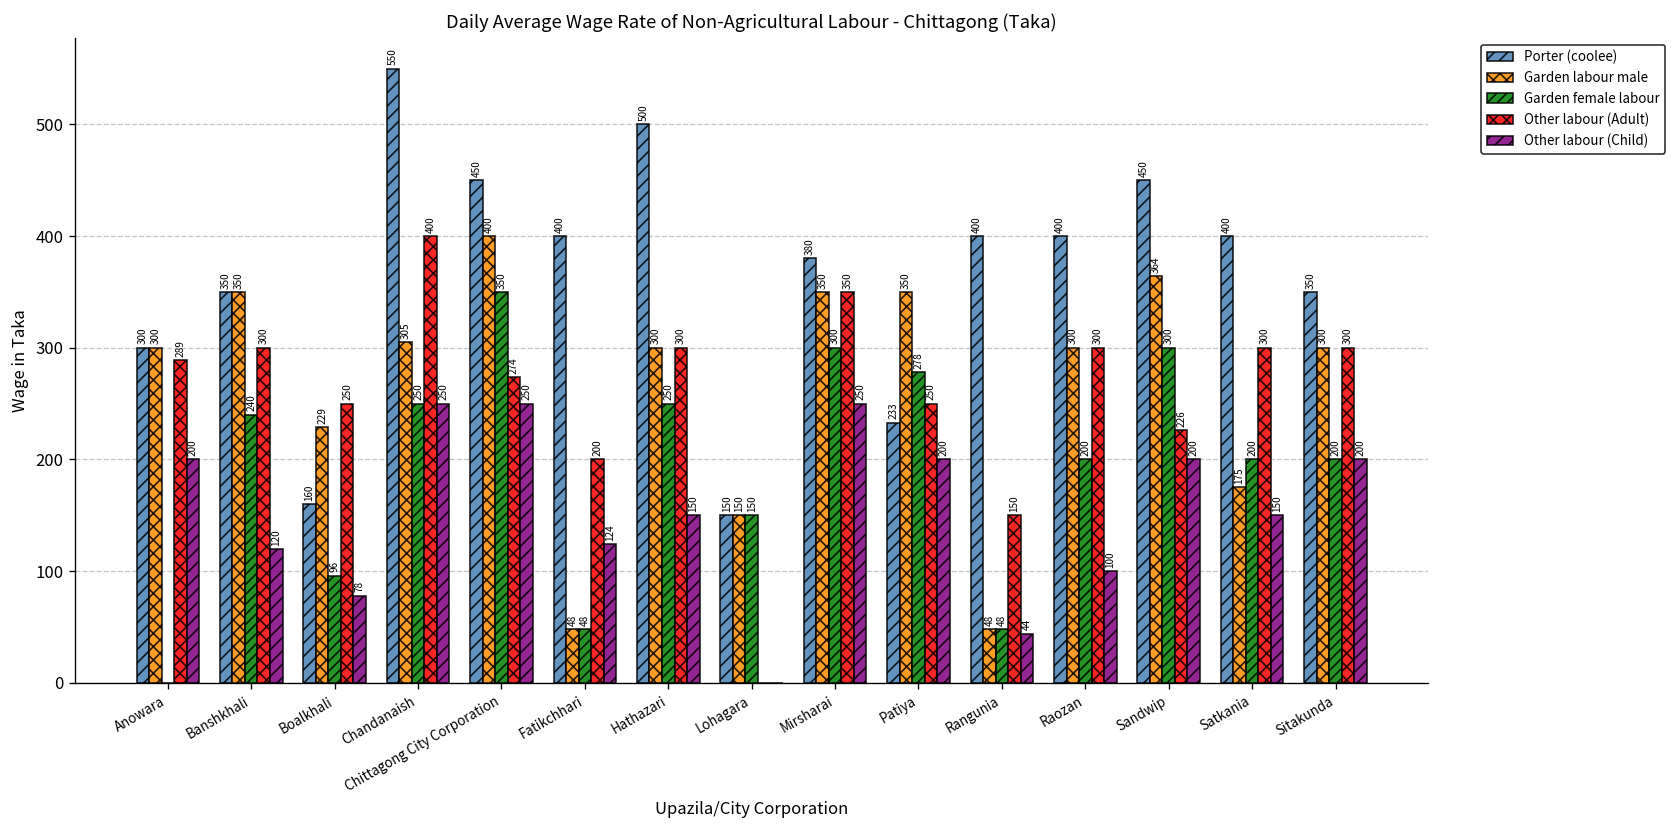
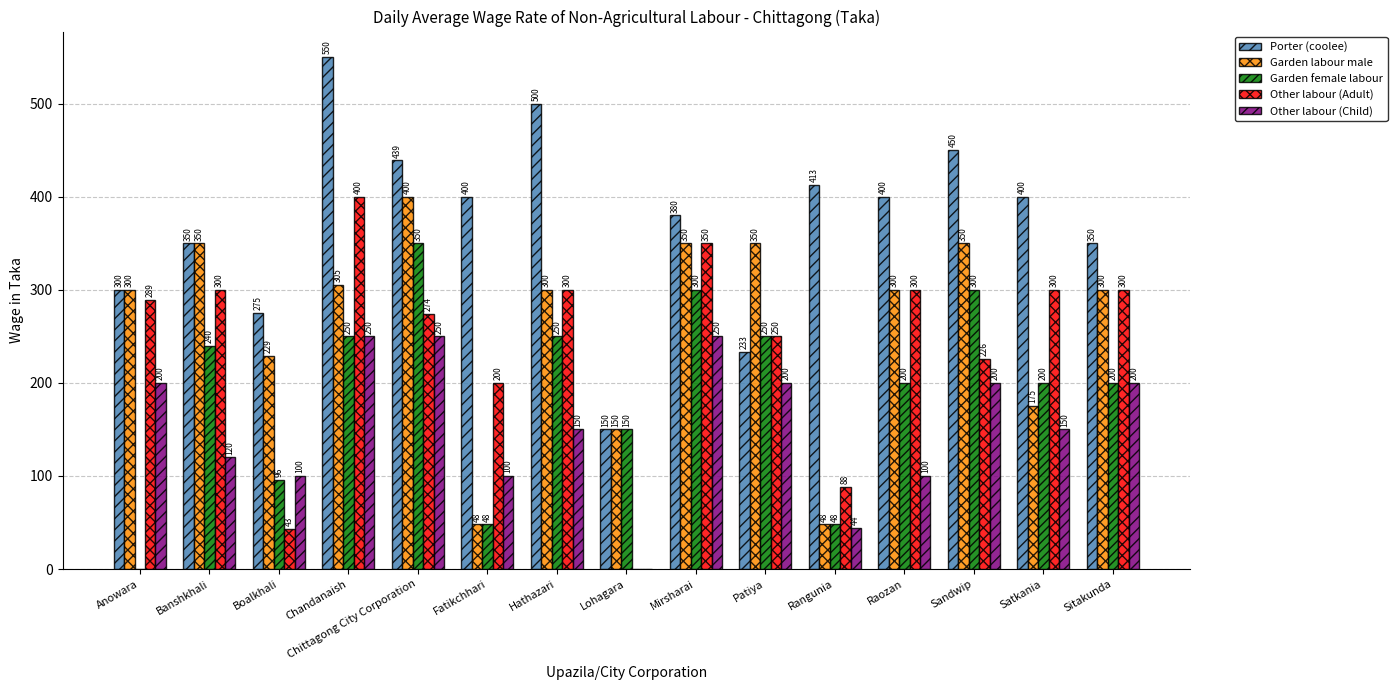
Porter (coolee), Boalkhali: 160 -> 275
Other labour (Adult), Boalkhali: 250 -> 43
Other labour (Child), Boalkhali: 78 -> 100
Porter (coolee), Chittagong City Corporation: 450 -> 439
Other labour (Child), Fatikchhari: 124 -> 100
Garden female labour, Patiya: 278 -> 250
Porter (coolee), Rangunia: 400 -> 413
Other labour (Adult), Rangunia: 150 -> 88
Garden labour male, Sandwip: 364 -> 350
